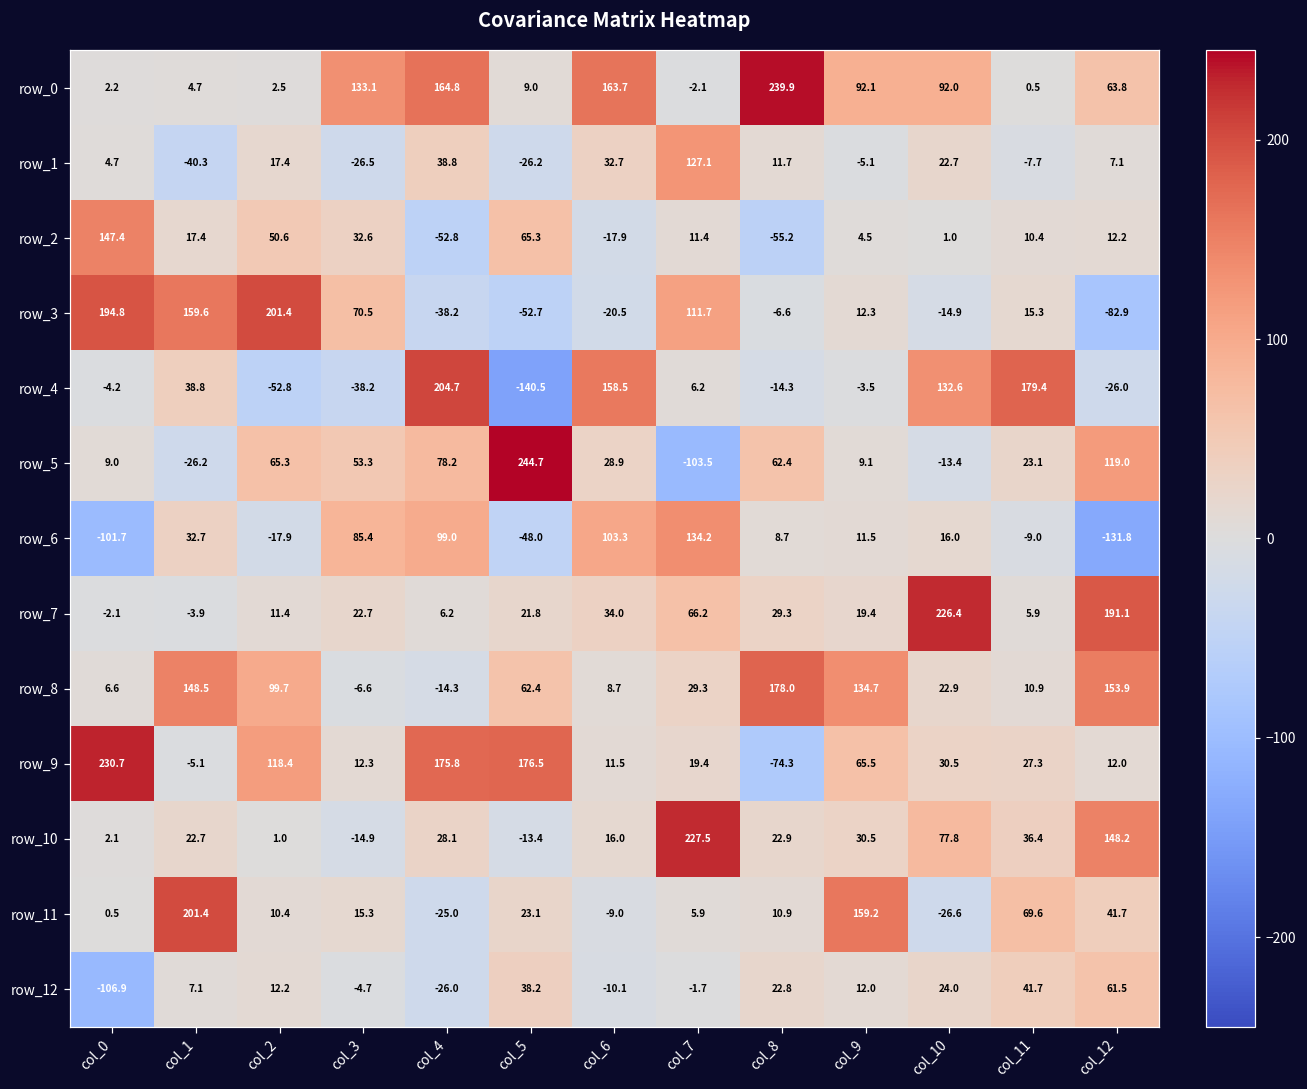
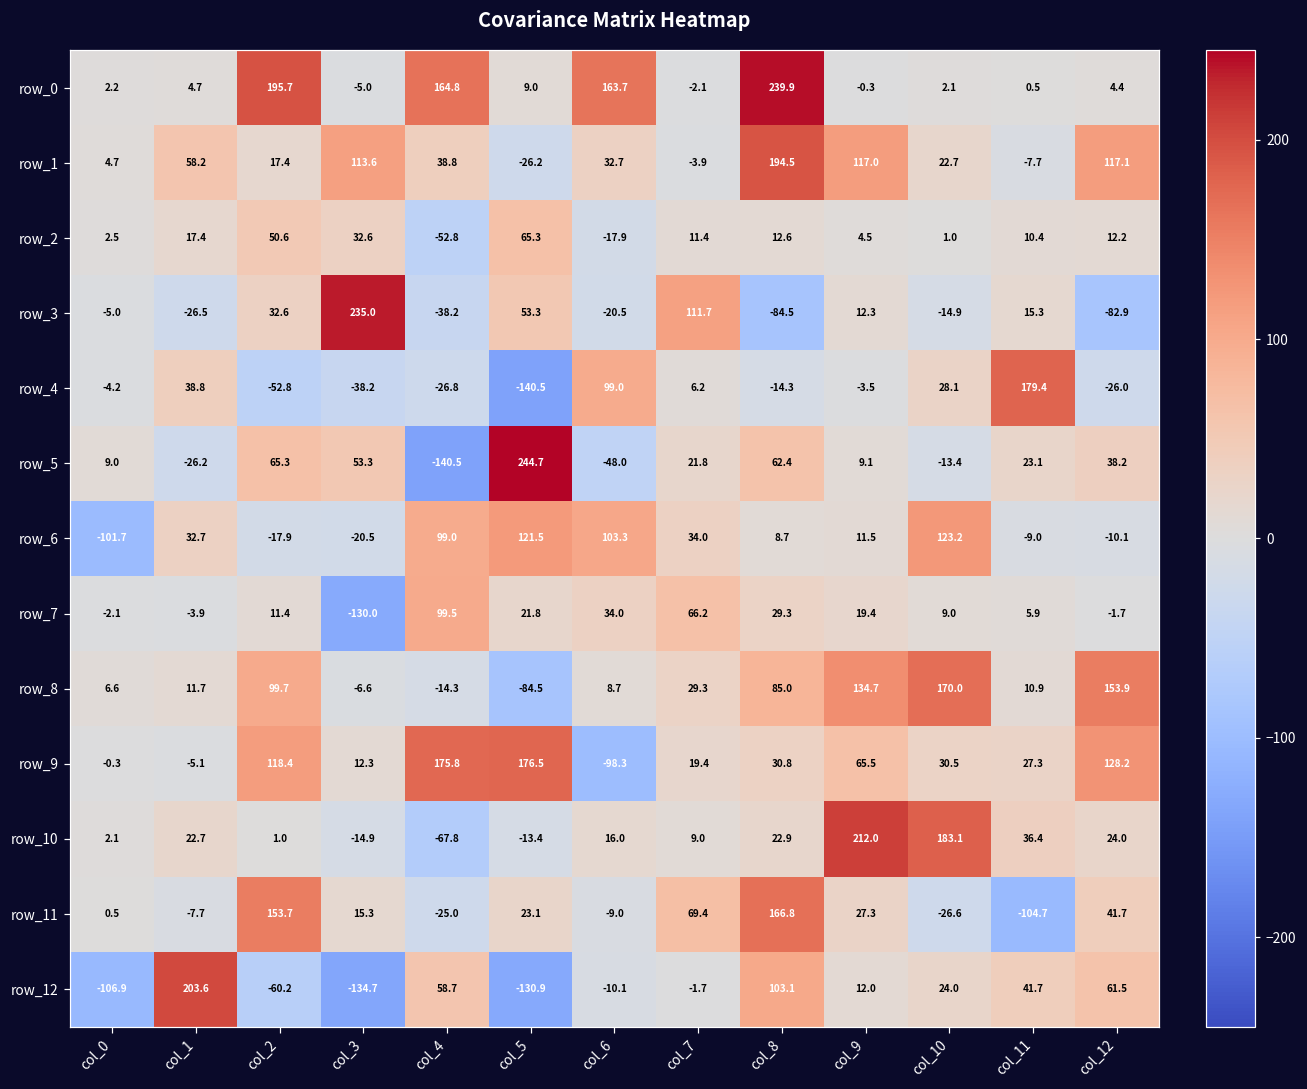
row_0, col_2: 2.5 -> 195.7
row_0, col_3: 133.1 -> -5.0
row_0, col_9: 92.1 -> -0.3
row_0, col_10: 92.0 -> 2.1
row_0, col_12: 63.8 -> 4.4
row_1, col_1: -40.3 -> 58.2
row_1, col_3: -26.5 -> 113.6
row_1, col_7: 127.1 -> -3.9
row_1, col_8: 11.7 -> 194.5
row_1, col_9: -5.1 -> 117.0
row_1, col_12: 7.1 -> 117.1
row_2, col_0: 147.4 -> 2.5
row_2, col_8: -55.2 -> 12.6
row_3, col_0: 194.8 -> -5.0
row_3, col_1: 159.6 -> -26.5
row_3, col_2: 201.4 -> 32.6
row_3, col_3: 70.5 -> 235.0
row_3, col_5: -52.7 -> 53.3
row_3, col_8: -6.6 -> -84.5
row_4, col_4: 204.7 -> -26.8
row_4, col_6: 158.5 -> 99.0
row_4, col_10: 132.6 -> 28.1
row_5, col_4: 78.2 -> -140.5
row_5, col_6: 28.9 -> -48.0
row_5, col_7: -103.5 -> 21.8
row_5, col_12: 119.0 -> 38.2
row_6, col_3: 85.4 -> -20.5
row_6, col_5: -48.0 -> 121.5
row_6, col_7: 134.2 -> 34.0
row_6, col_10: 16.0 -> 123.2
row_6, col_12: -131.8 -> -10.1
row_7, col_3: 22.7 -> -130.0
row_7, col_4: 6.2 -> 99.5
row_7, col_10: 226.4 -> 9.0
row_7, col_12: 191.1 -> -1.7
row_8, col_1: 148.5 -> 11.7
row_8, col_5: 62.4 -> -84.5
row_8, col_8: 178.0 -> 85.0
row_8, col_10: 22.9 -> 170.0
row_9, col_0: 230.7 -> -0.3
row_9, col_6: 11.5 -> -98.3
row_9, col_8: -74.3 -> 30.8
row_9, col_12: 12.0 -> 128.2
row_10, col_4: 28.1 -> -67.8
row_10, col_7: 227.5 -> 9.0
row_10, col_9: 30.5 -> 212.0
row_10, col_10: 77.8 -> 183.1
row_10, col_12: 148.2 -> 24.0
row_11, col_1: 201.4 -> -7.7
row_11, col_2: 10.4 -> 153.7
row_11, col_7: 5.9 -> 69.4
row_11, col_8: 10.9 -> 166.8
row_11, col_9: 159.2 -> 27.3
row_11, col_11: 69.6 -> -104.7
row_12, col_1: 7.1 -> 203.6
row_12, col_2: 12.2 -> -60.2
row_12, col_3: -4.7 -> -134.7
row_12, col_4: -26.0 -> 58.7
row_12, col_5: 38.2 -> -130.9
row_12, col_8: 22.8 -> 103.1
